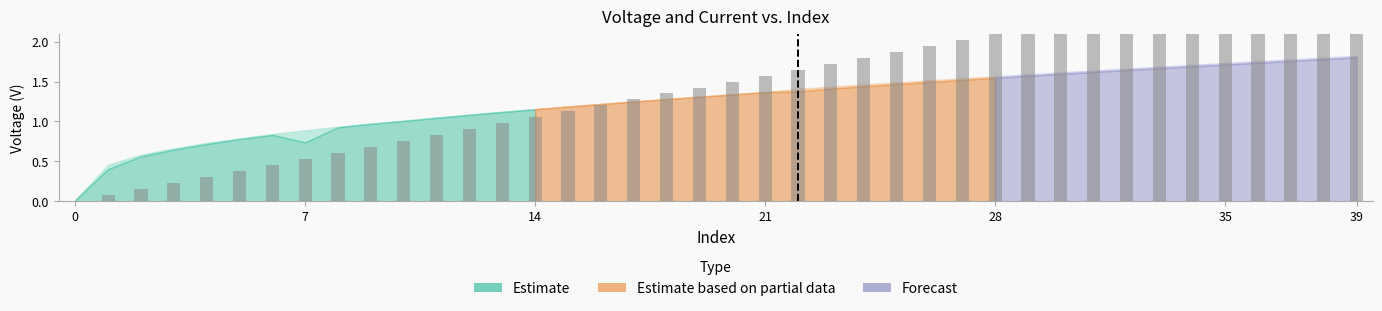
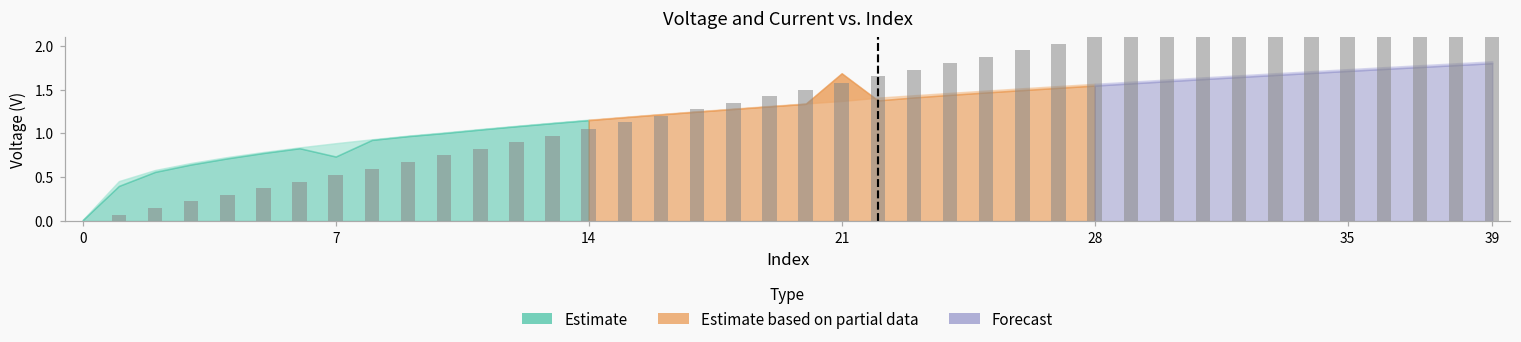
Estimate based on partial data, 21: 1.4 -> 1.7
